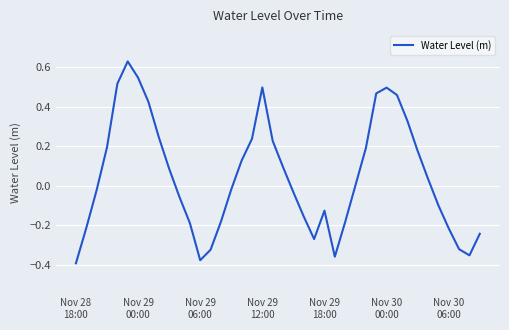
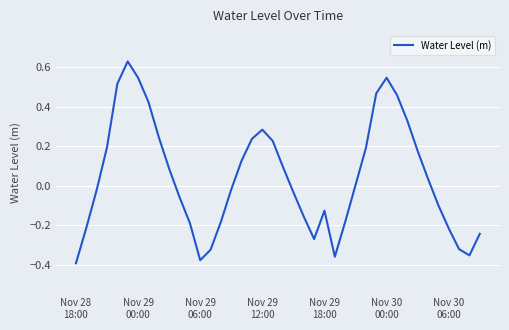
Nov 29 12:00: 0.50 -> 0.28
Nov 30 00:00: 0.50 -> 0.55
